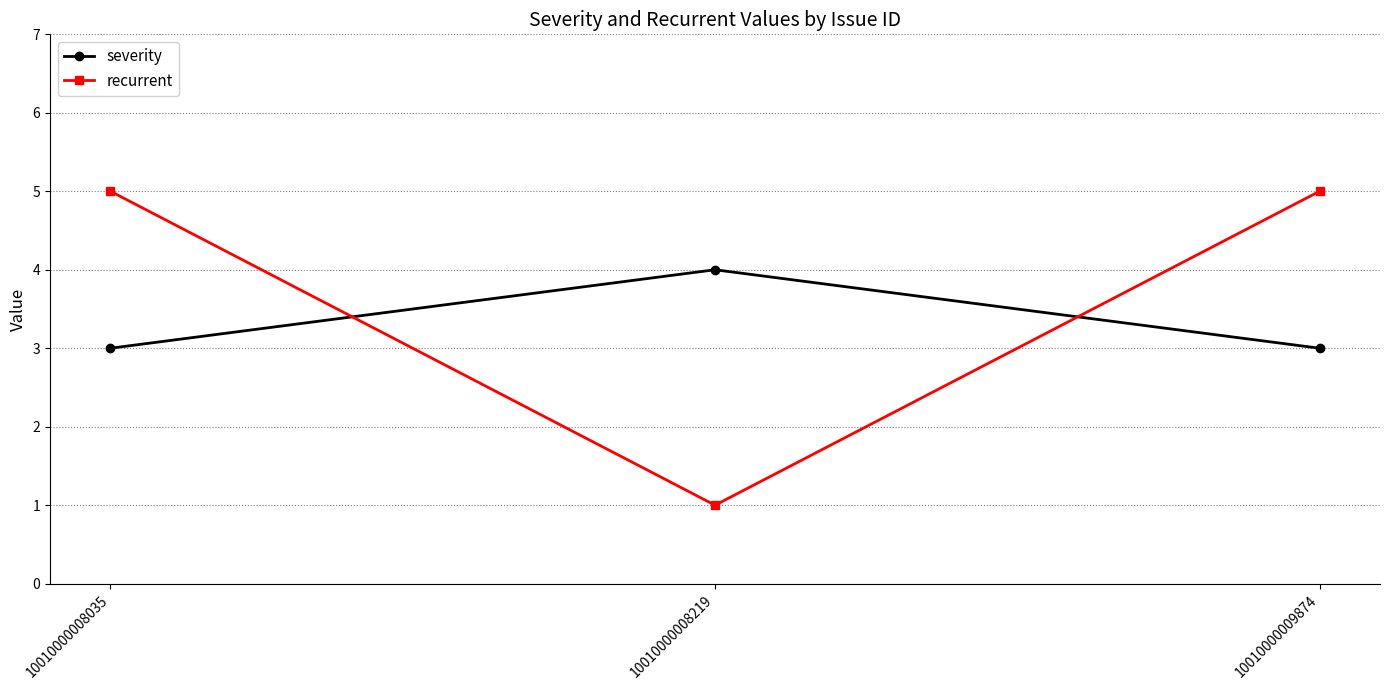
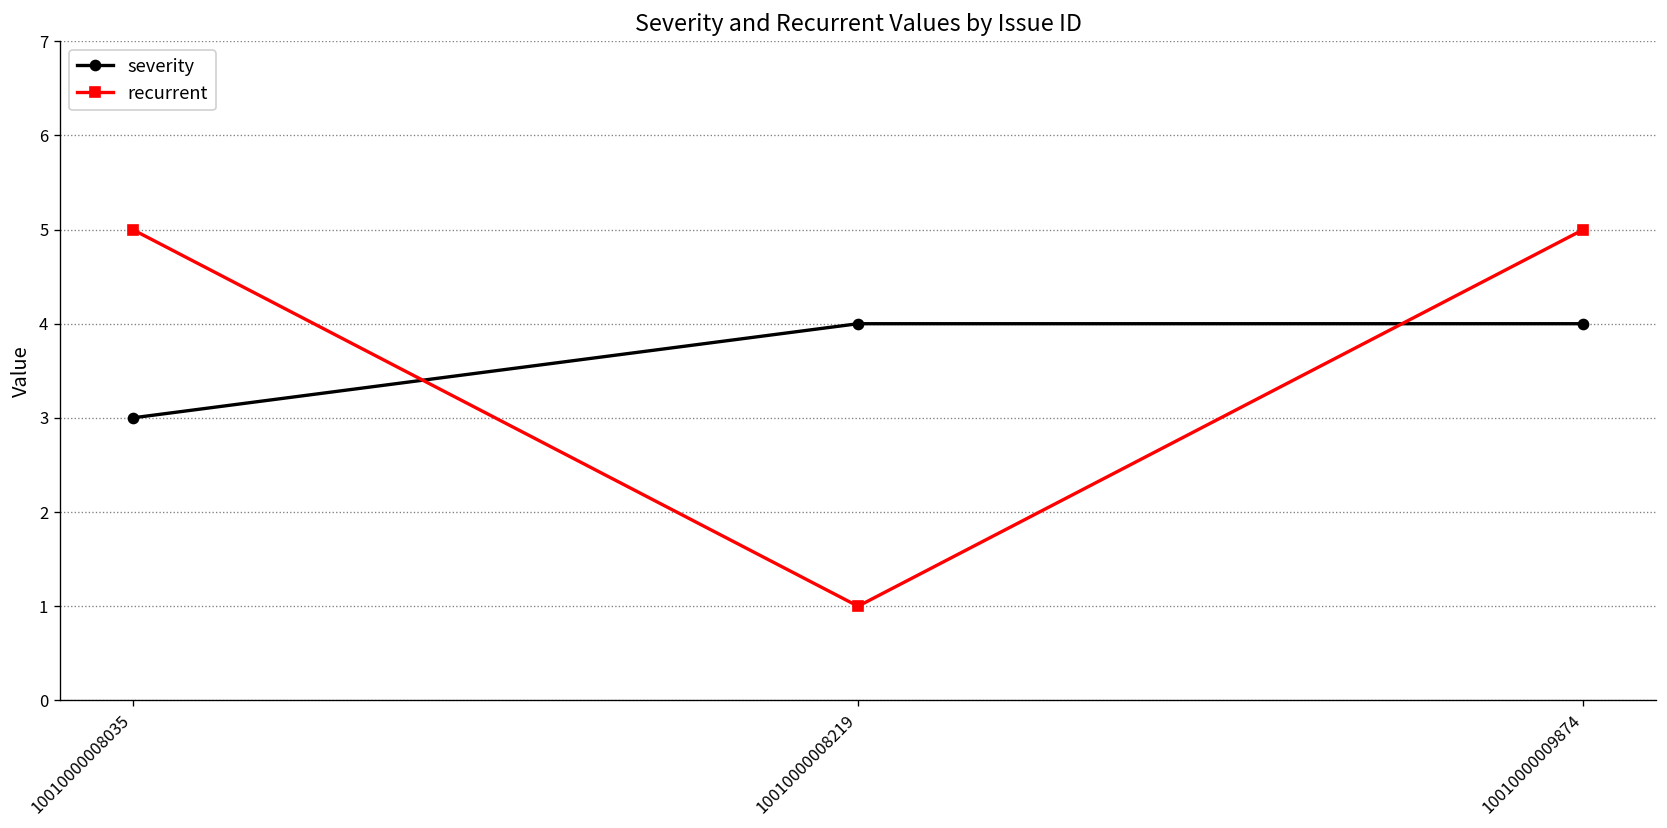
severity, 10010000009874: 3 -> 4
